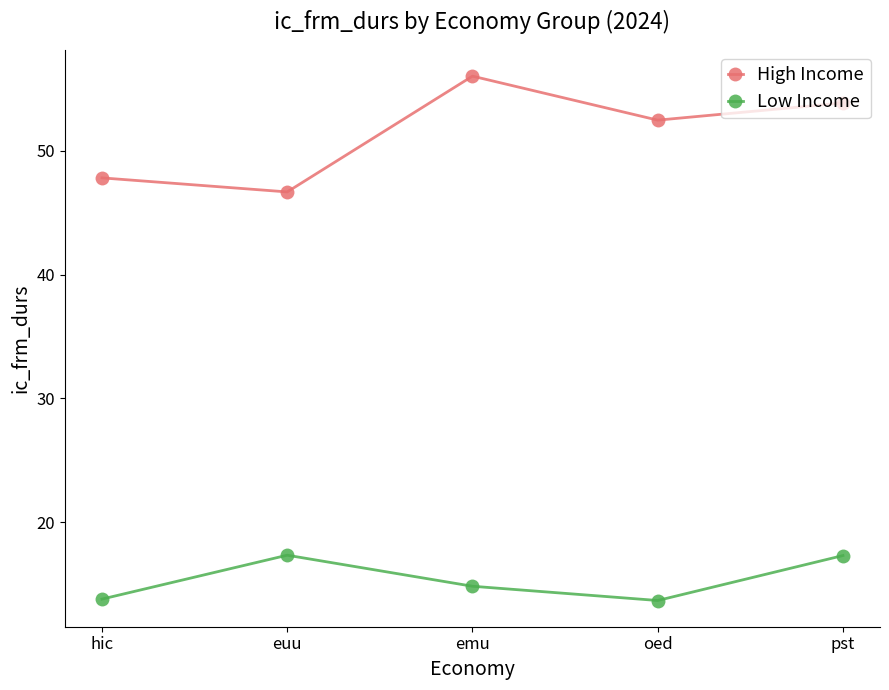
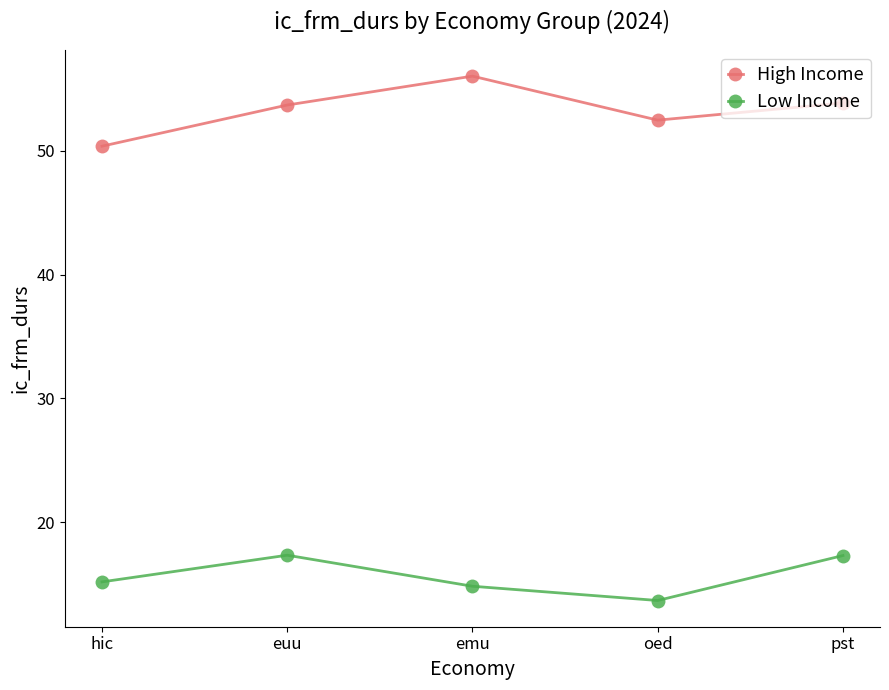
High Income, hic: 47.8 -> 50.4
Low Income, hic: 13.8 -> 15.2
High Income, euu: 46.7 -> 53.7
